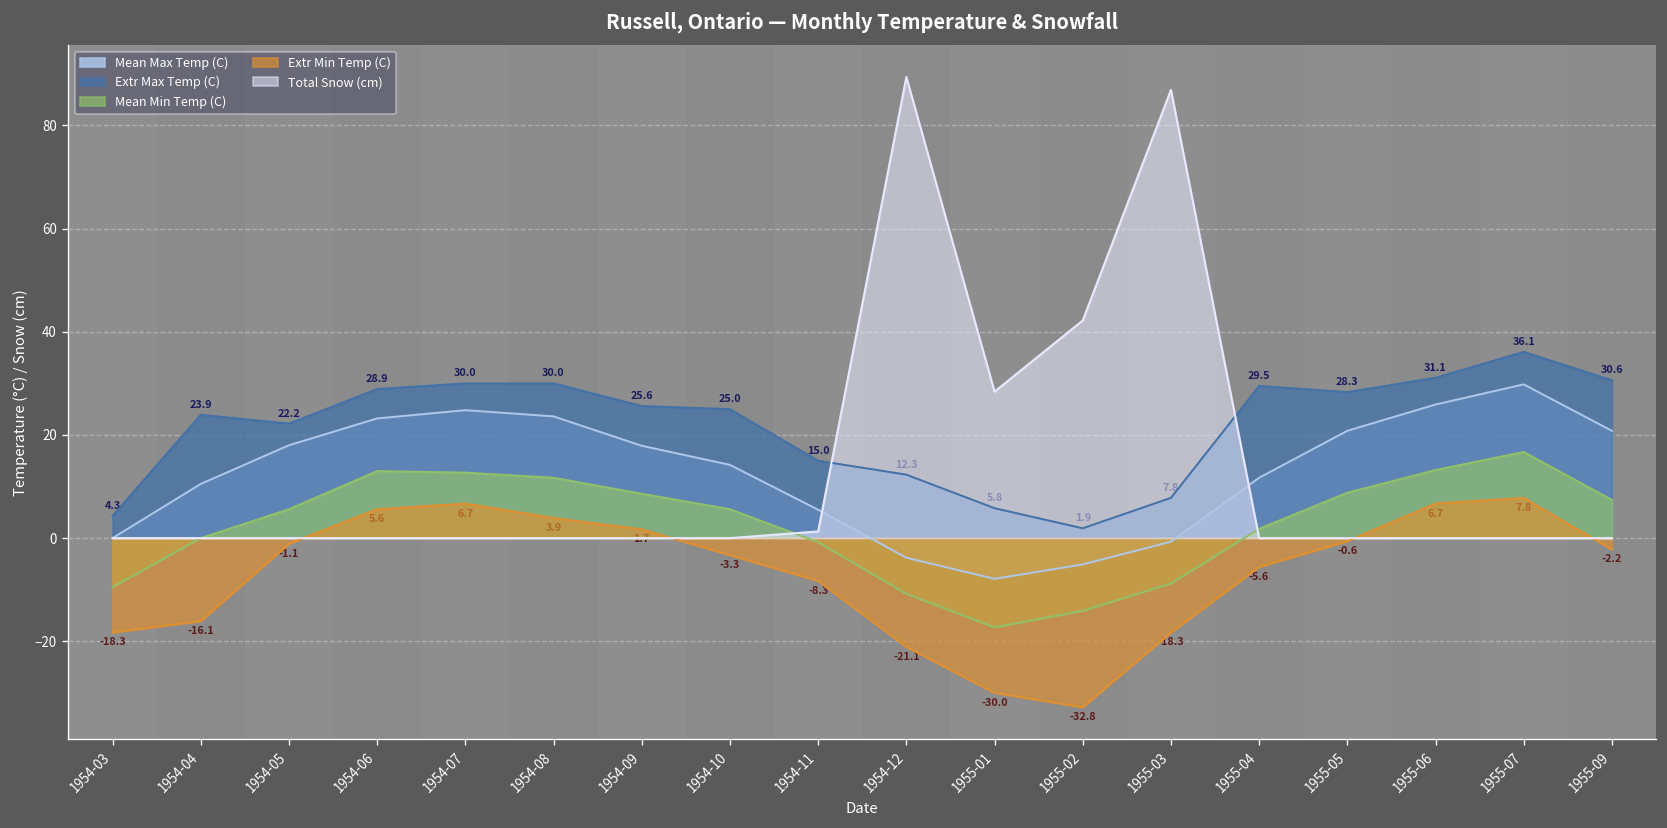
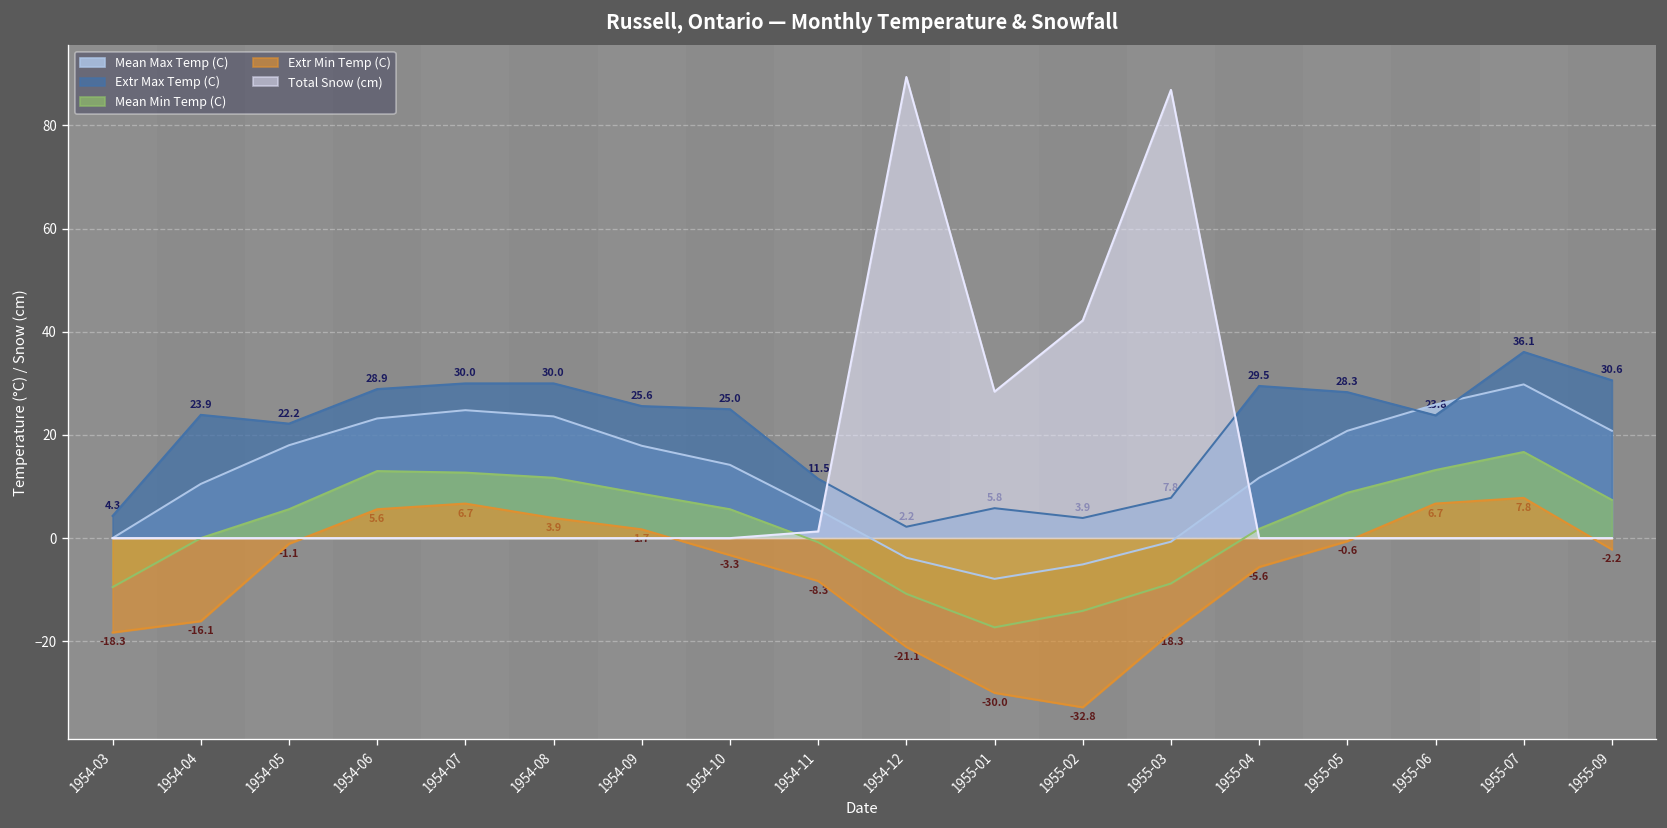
Extr Max Temp (C), 1954-11: 15.0 -> 11.5
Extr Max Temp (C), 1954-12: 12.3 -> 2.2
Extr Max Temp (C), 1955-02: 1.9 -> 3.9
Extr Max Temp (C), 1955-06: 31.1 -> 23.8
